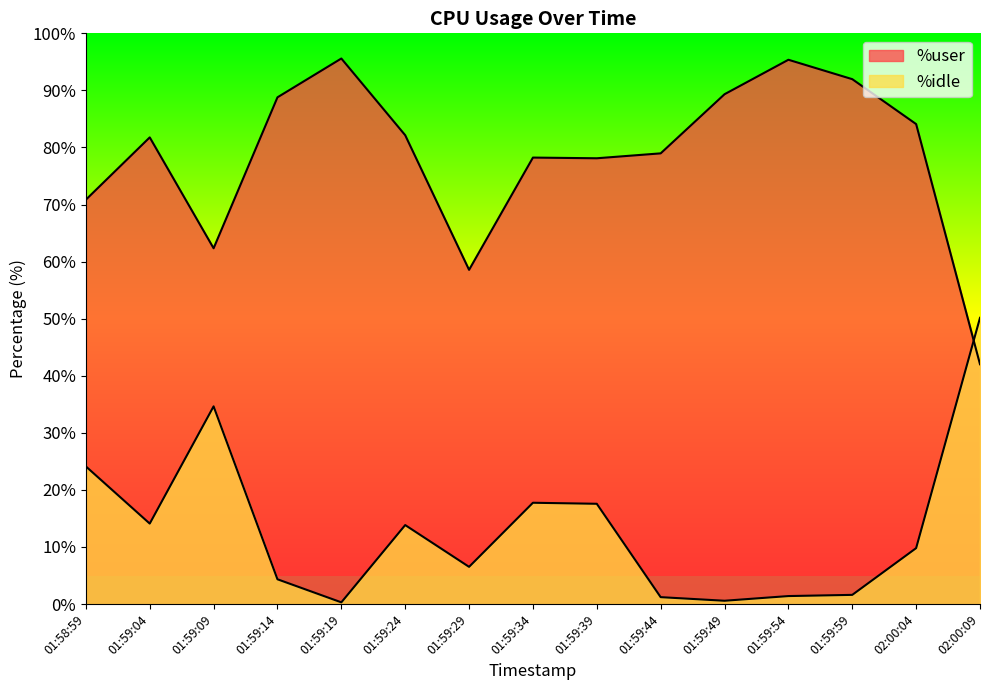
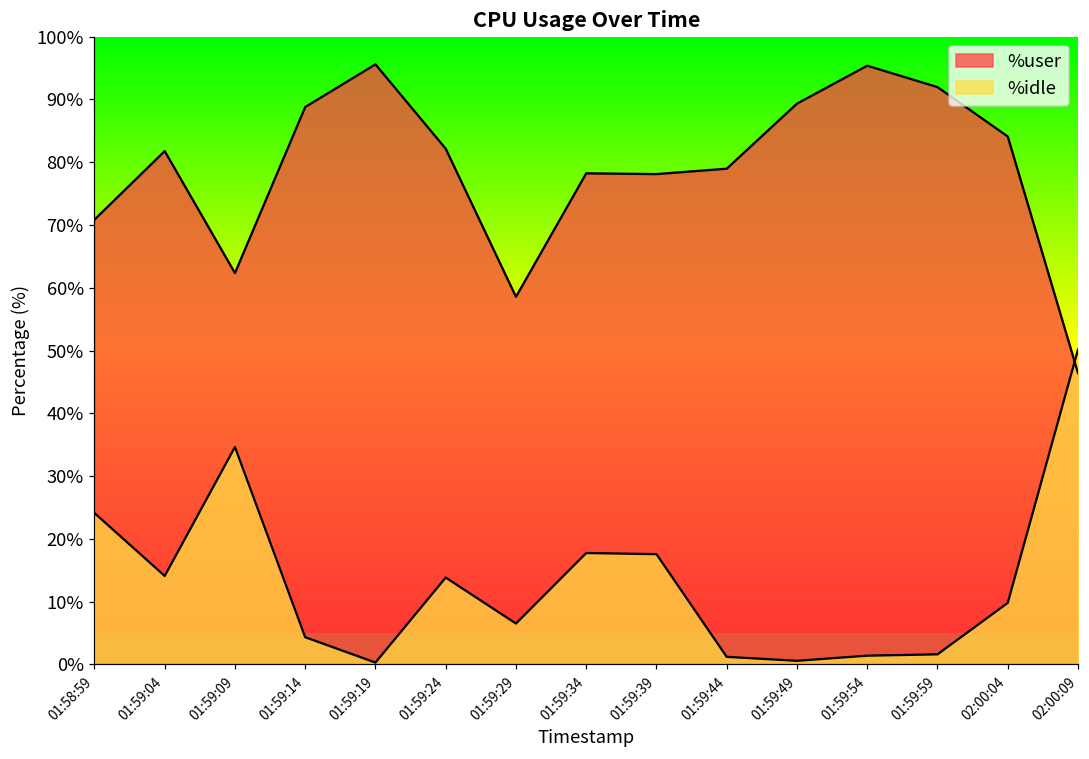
%user, 02:00:09: 42% -> 46%
